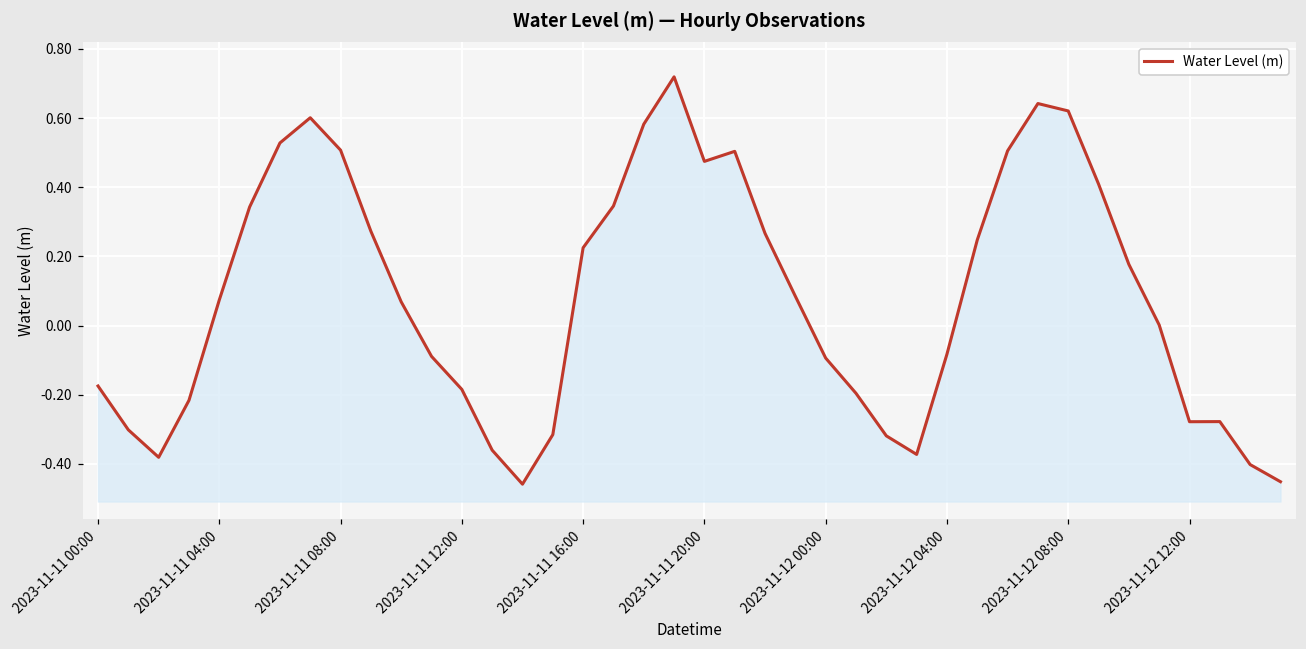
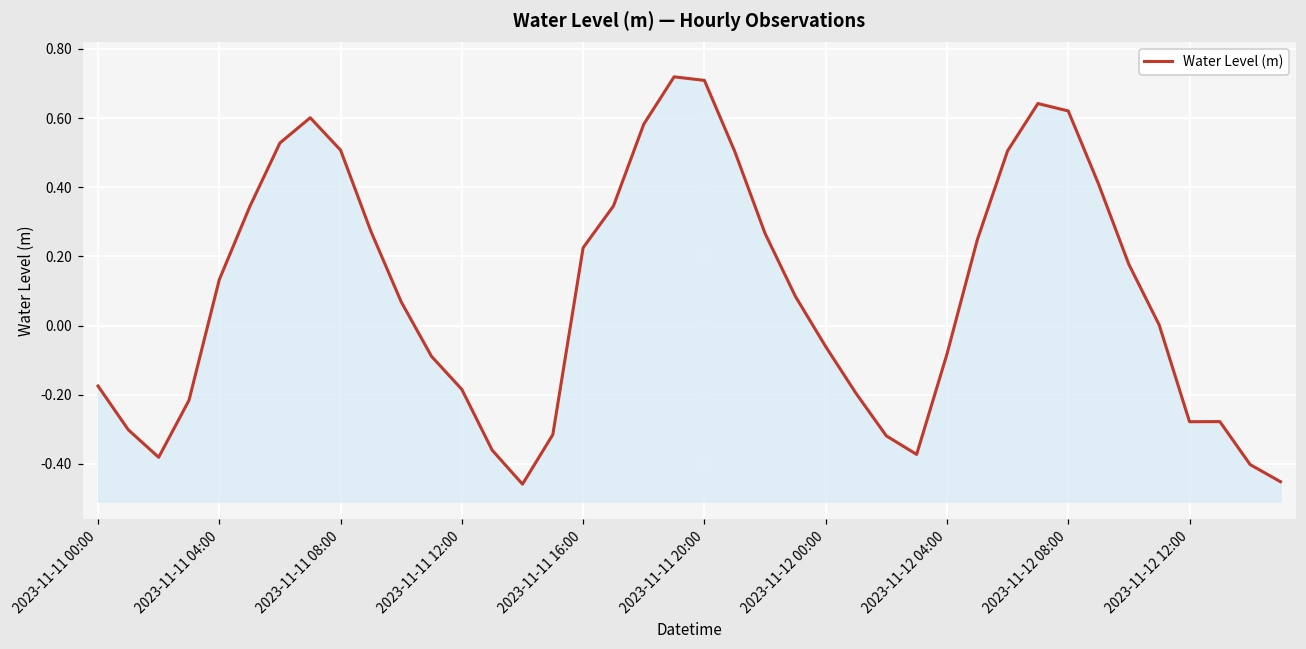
2023-11-11 04:00: 0.07 -> 0.13
2023-11-11 20:00: 0.47 -> 0.71
2023-11-12 00:00: -0.09 -> -0.06
